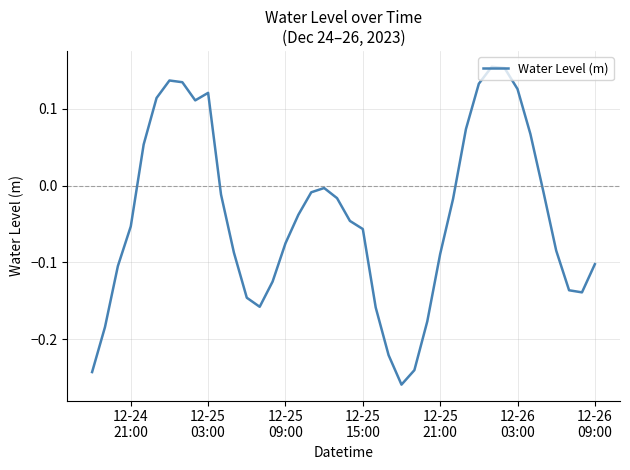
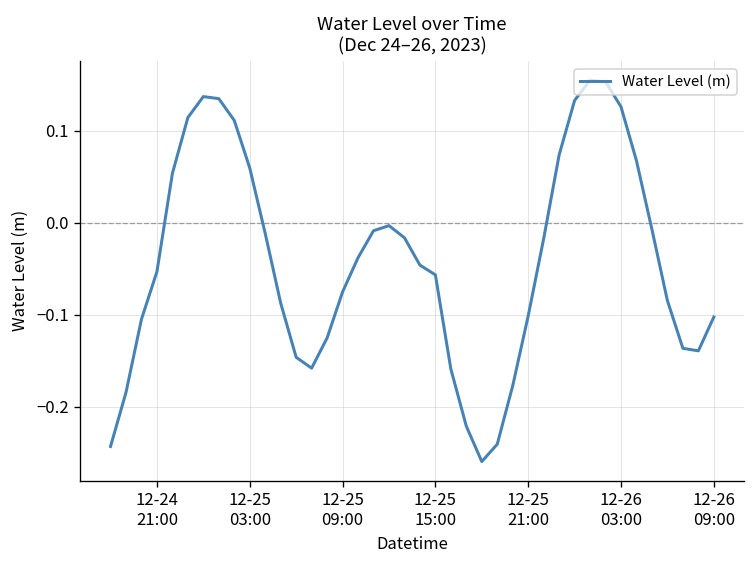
12-25 03:00: 0.12 -> 0.06
12-25 21:00: -0.09 -> -0.10
